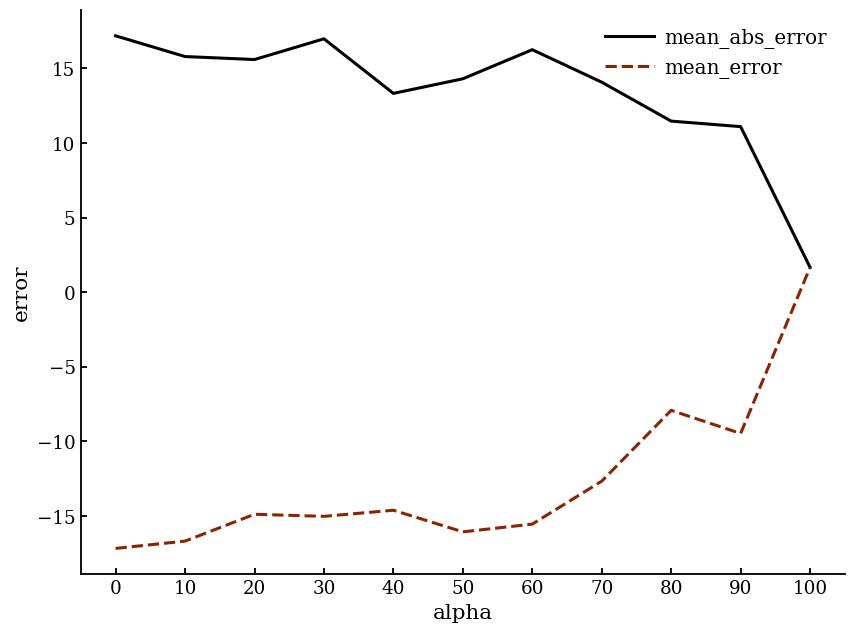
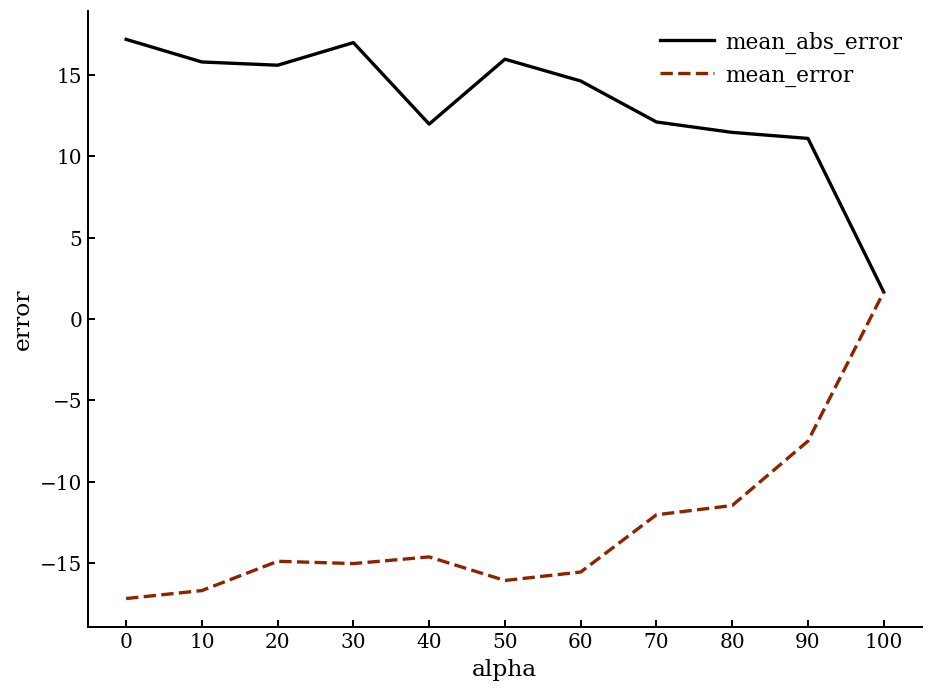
mean_abs_error, 40: 13.3 -> 12.0
mean_abs_error, 50: 14.3 -> 16.0
mean_abs_error, 60: 16.3 -> 14.6
mean_abs_error, 70: 14.1 -> 12.1
mean_error, 70: -12.7 -> -12.0
mean_error, 80: -7.9 -> -11.5
mean_error, 90: -9.5 -> -7.5
